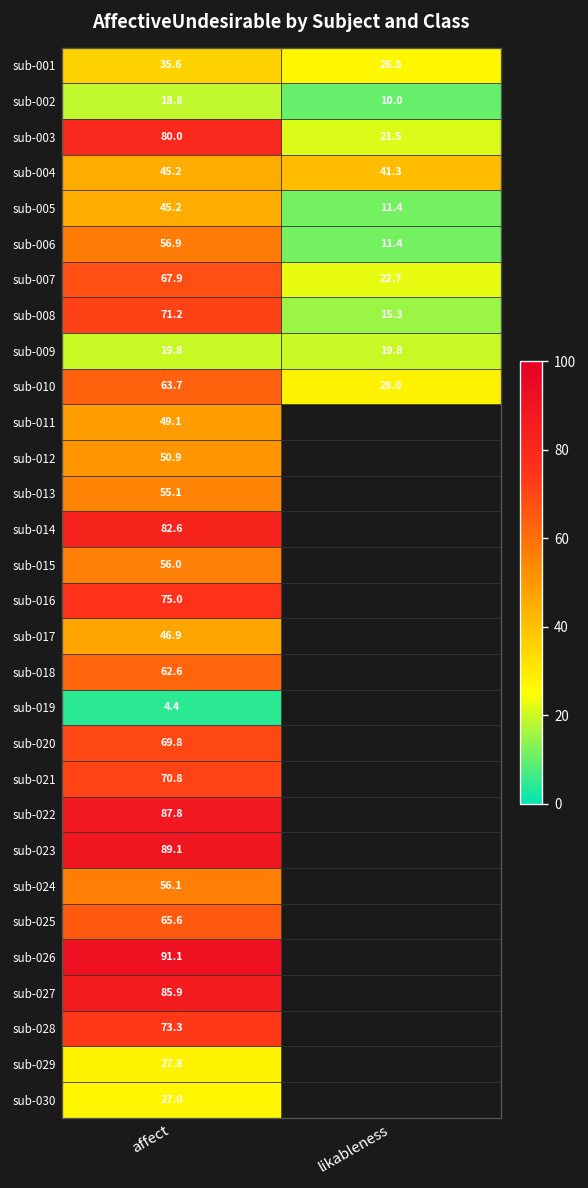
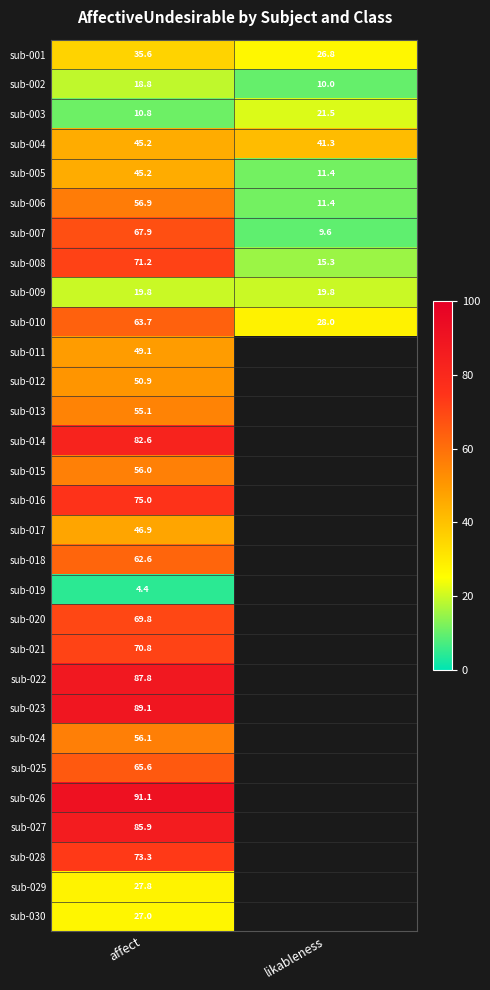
sub-003, affect: 80.0 -> 10.8
sub-007, likableness: 22.7 -> 9.6
